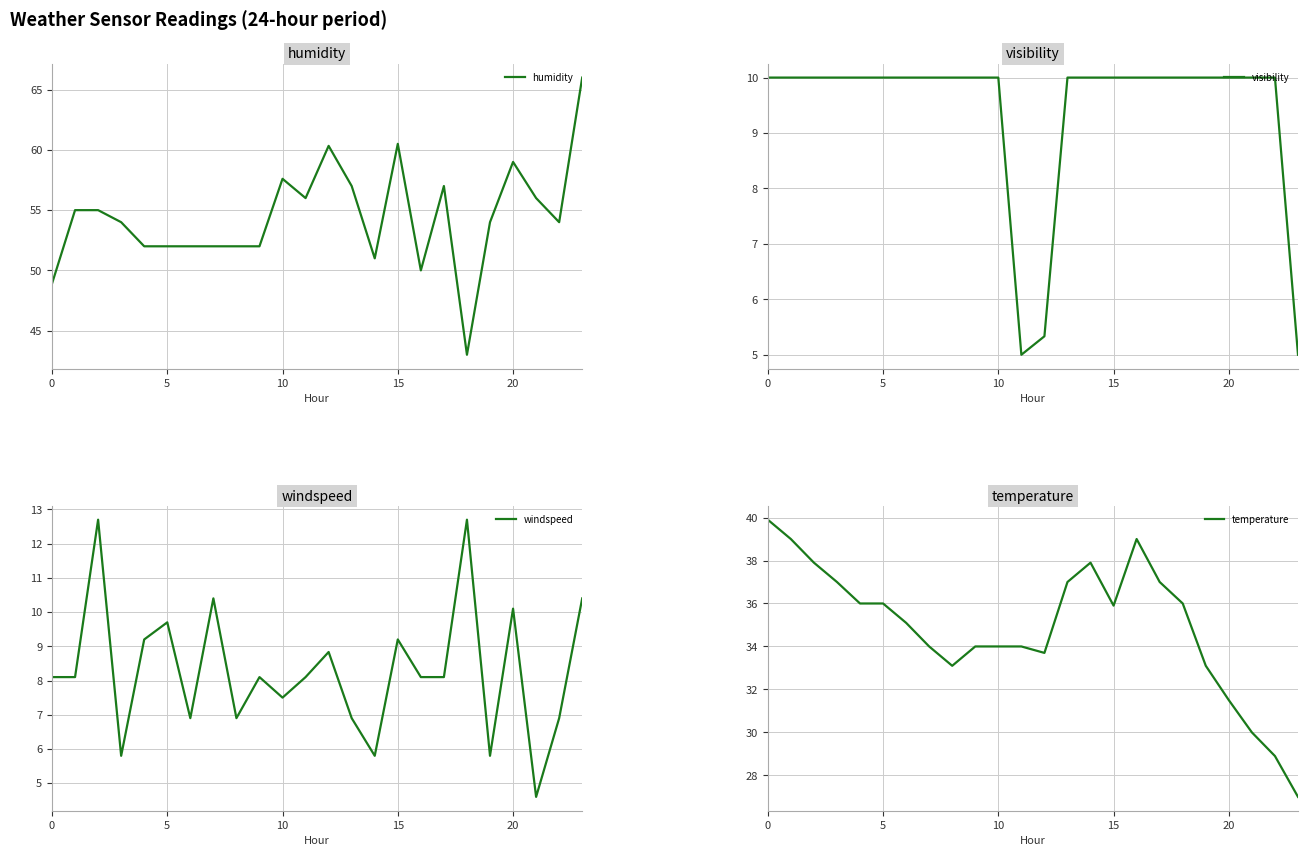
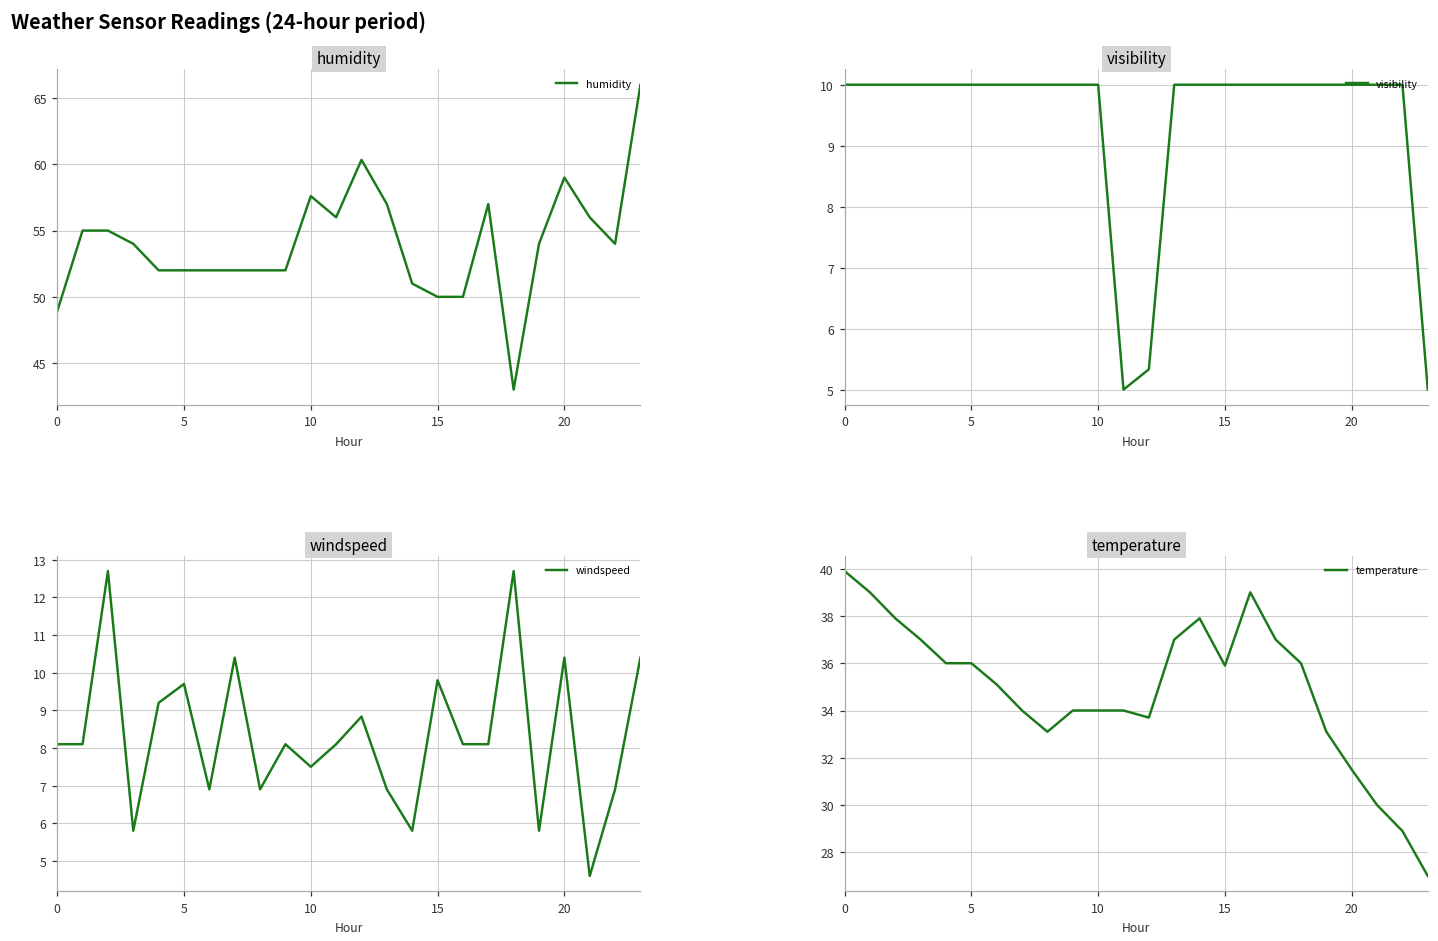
humidity, 15: 60.5 -> 50.0
windspeed, 15: 9.2 -> 9.8
windspeed, 20: 10.1 -> 10.4
